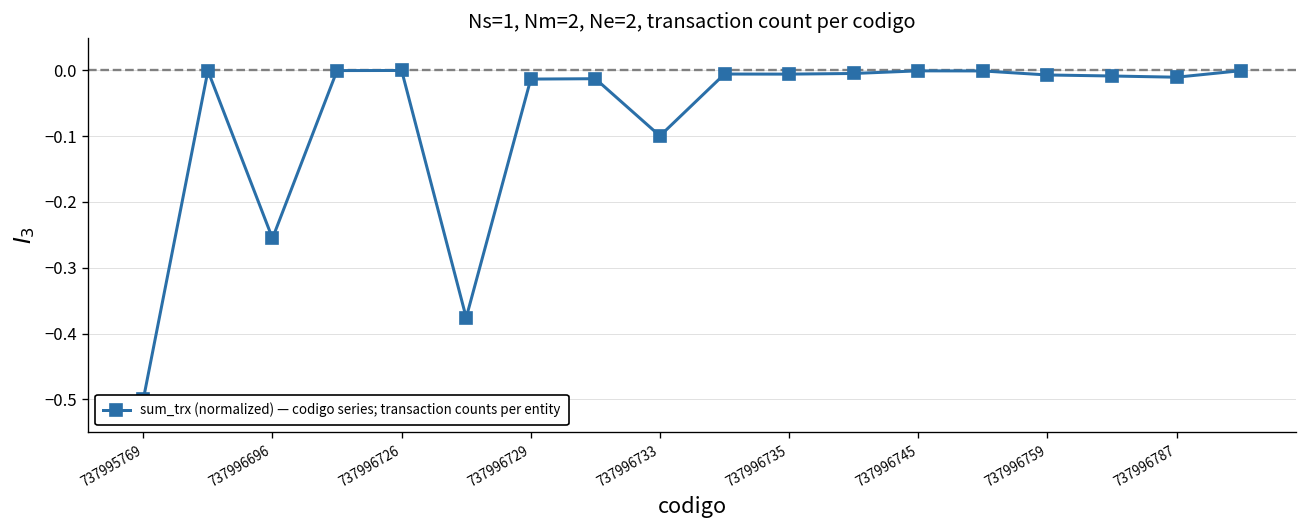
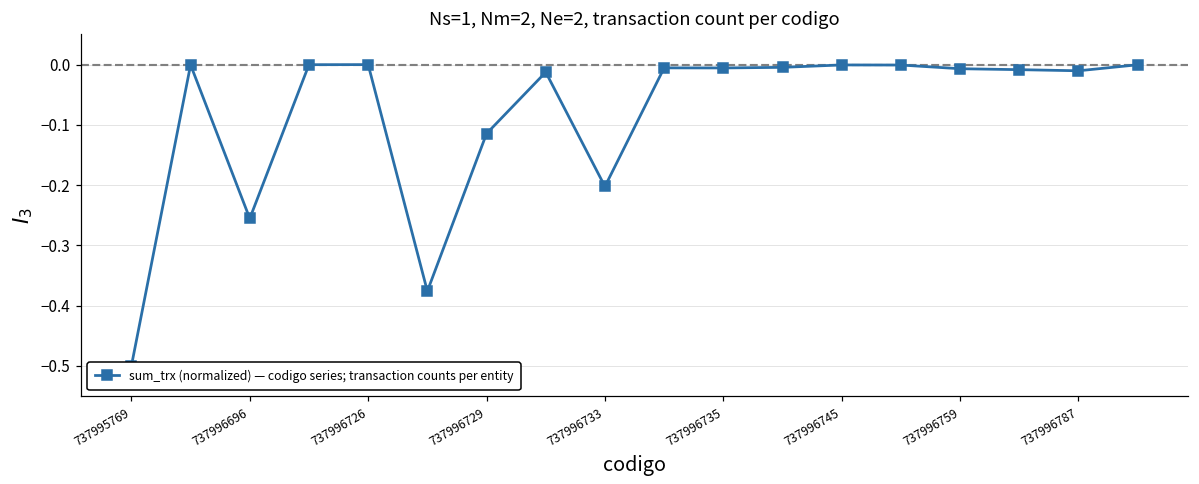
737996729: -0.01 -> -0.11
737996733: -0.10 -> -0.20
